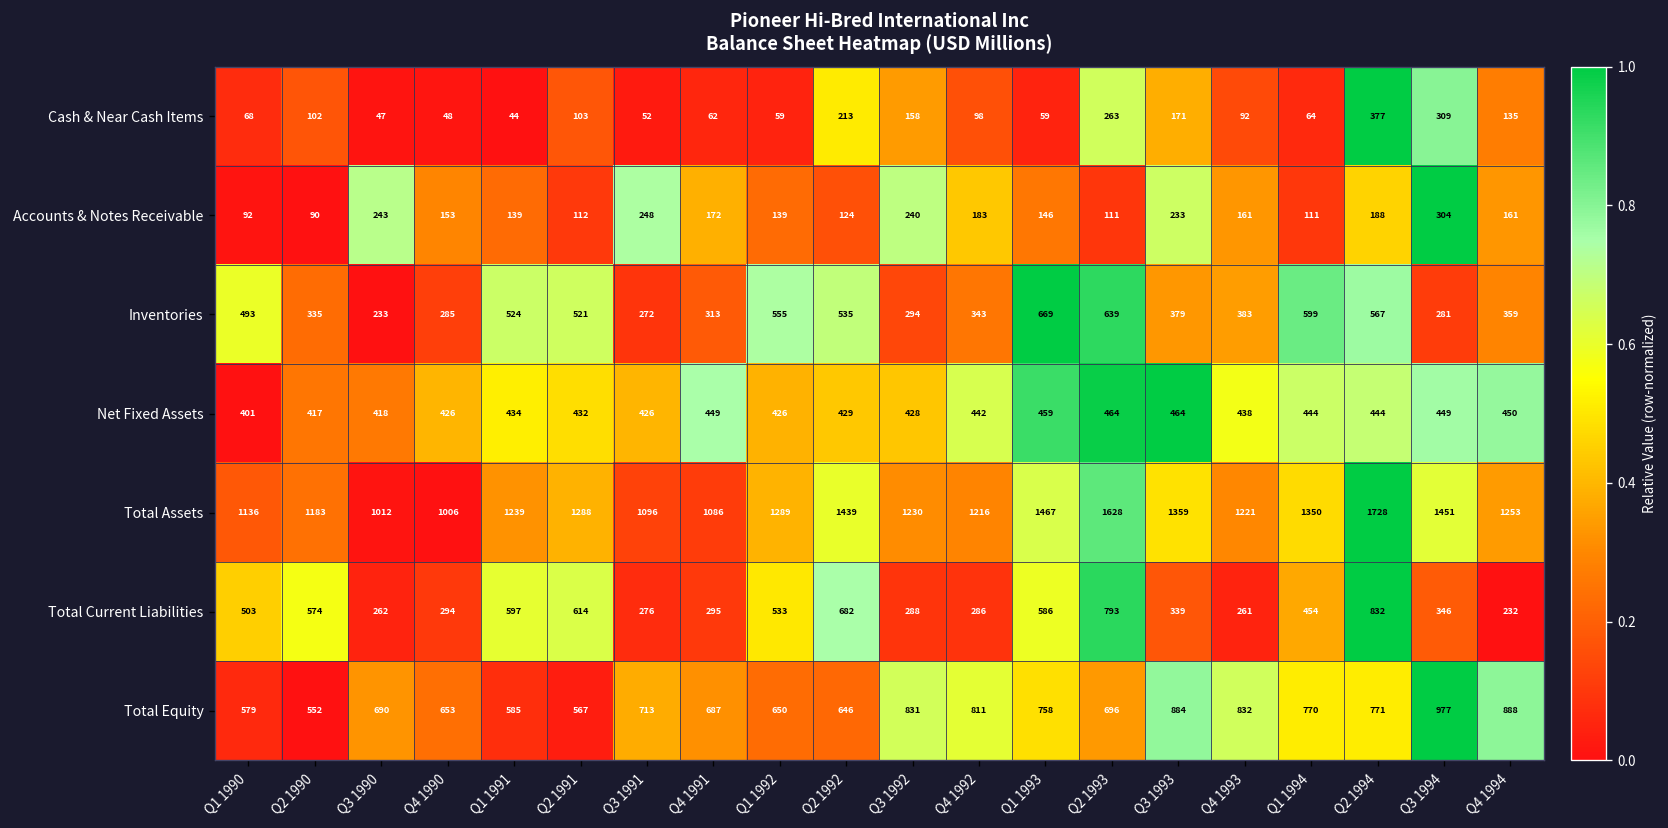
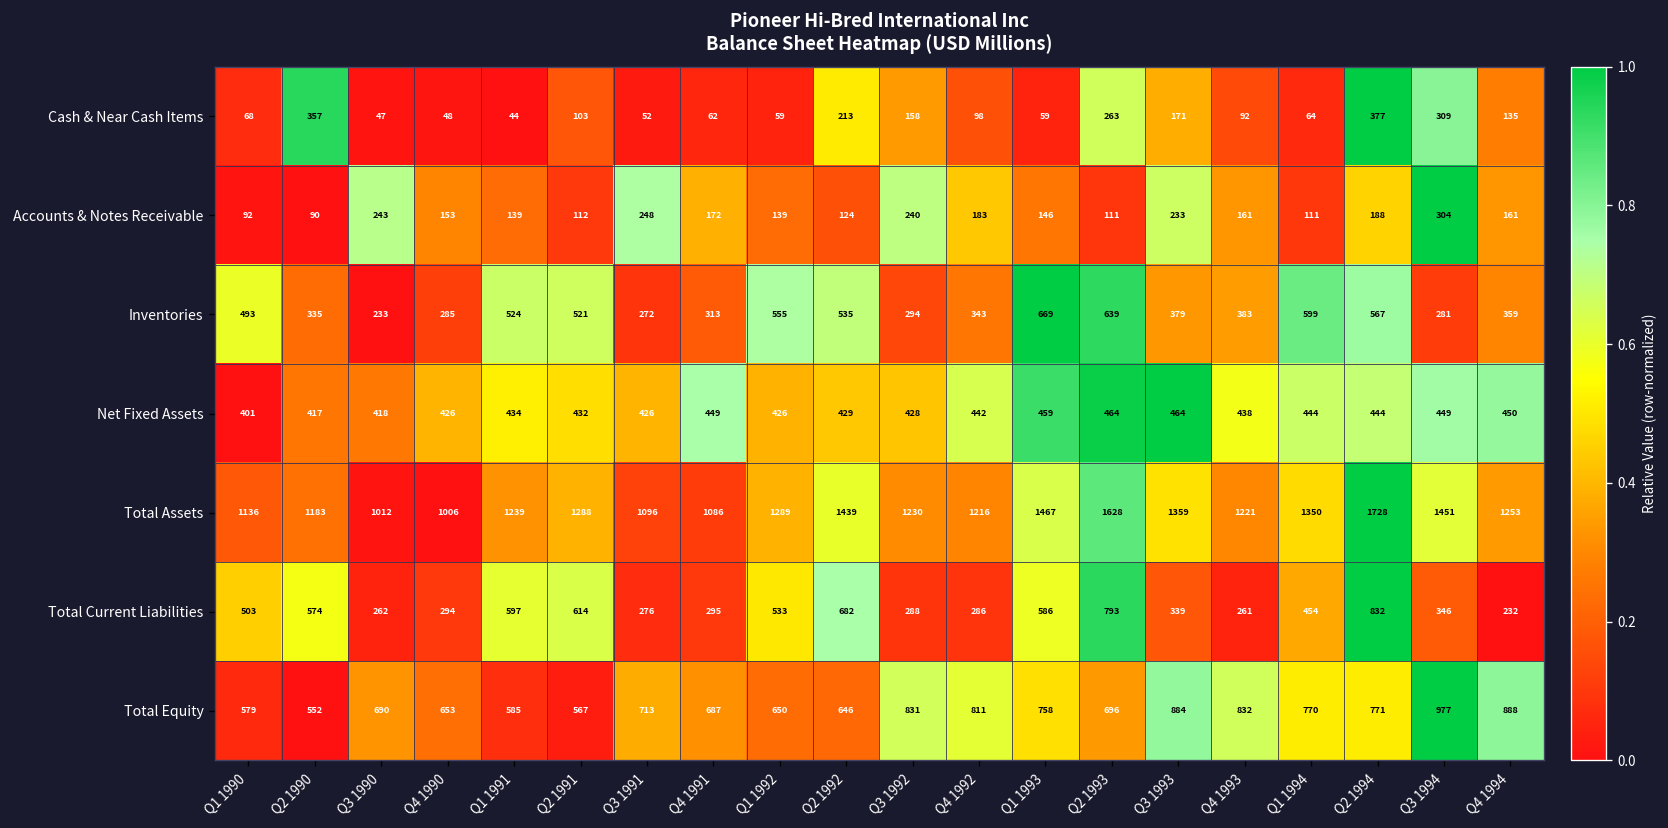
Cash & Near Cash Items, Q2 1990: 102 -> 357
